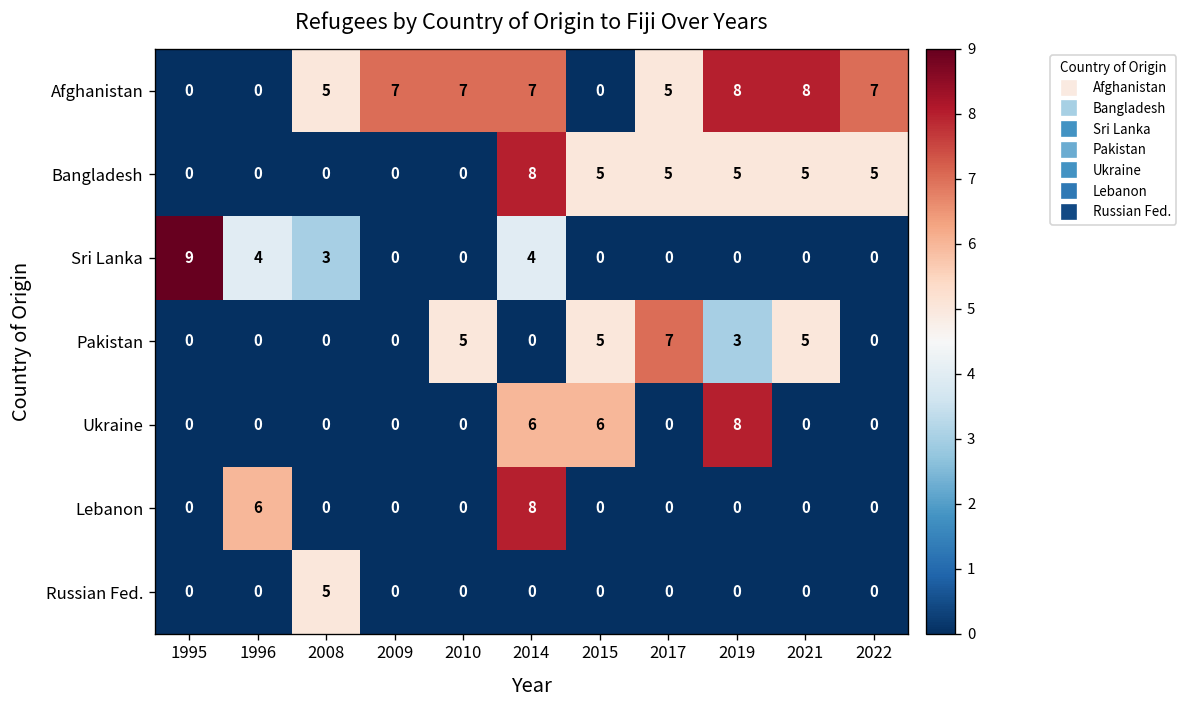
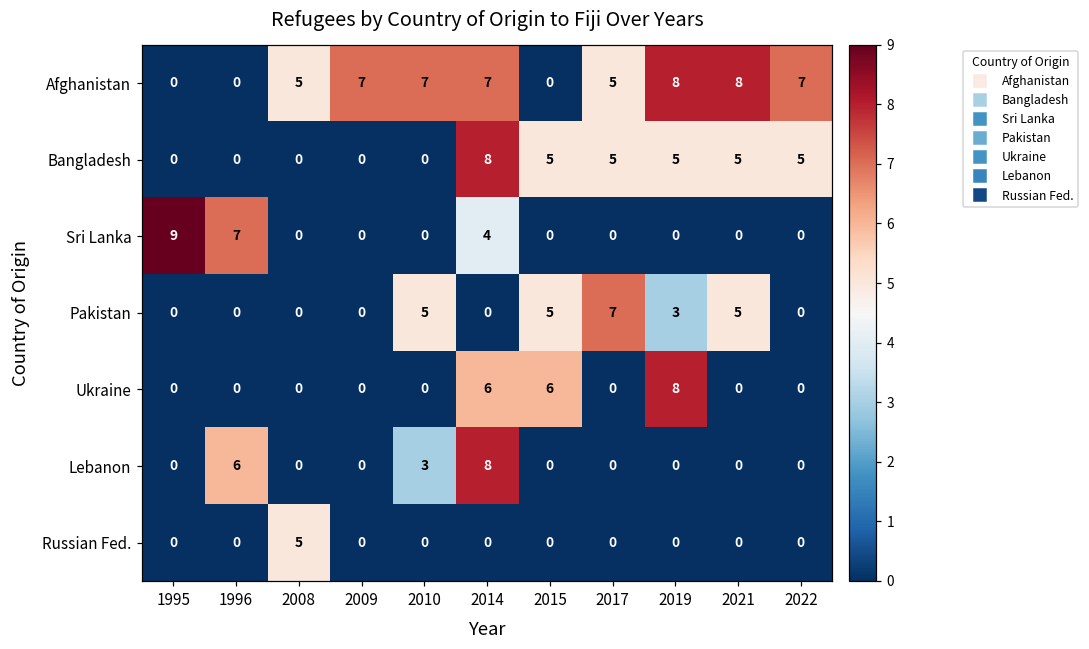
Sri Lanka, 1996: 4 -> 7
Sri Lanka, 2008: 3 -> 0
Lebanon, 2010: 0 -> 3
